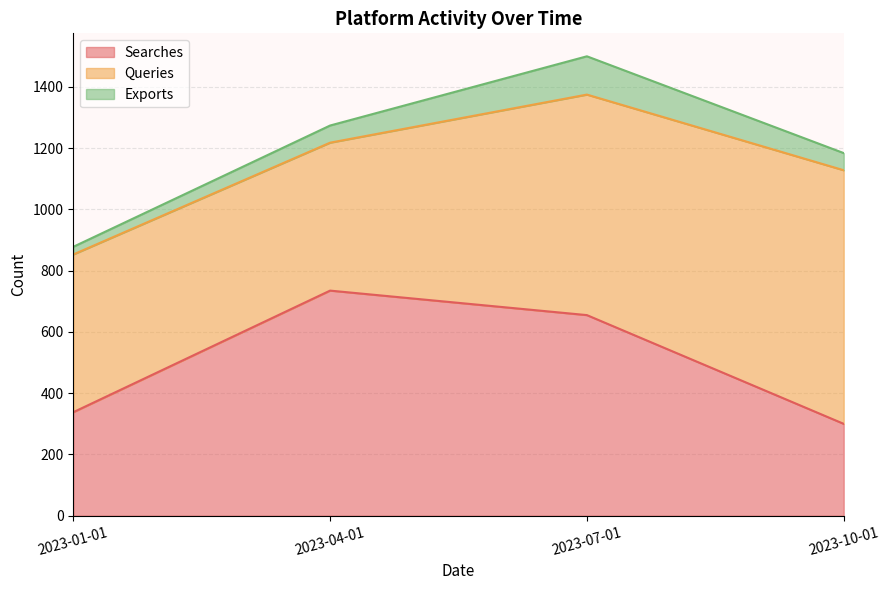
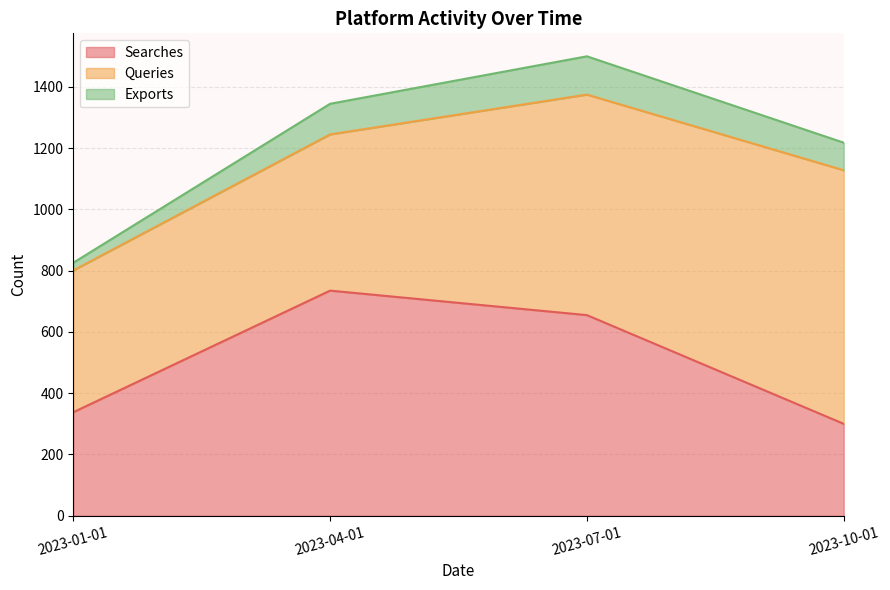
Queries, 2023-01-01: 520 -> 460
Queries, 2023-04-01: 480 -> 510
Exports, 2023-04-01: 60 -> 100
Exports, 2023-10-01: 60 -> 90
